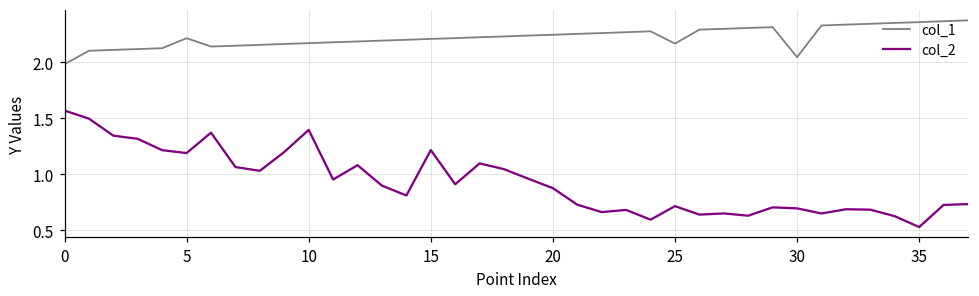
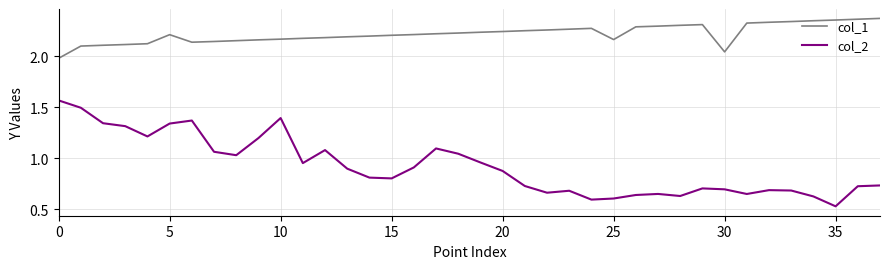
col_2, 5: 1.19 -> 1.34
col_2, 15: 1.21 -> 0.80
col_2, 25: 0.71 -> 0.60
